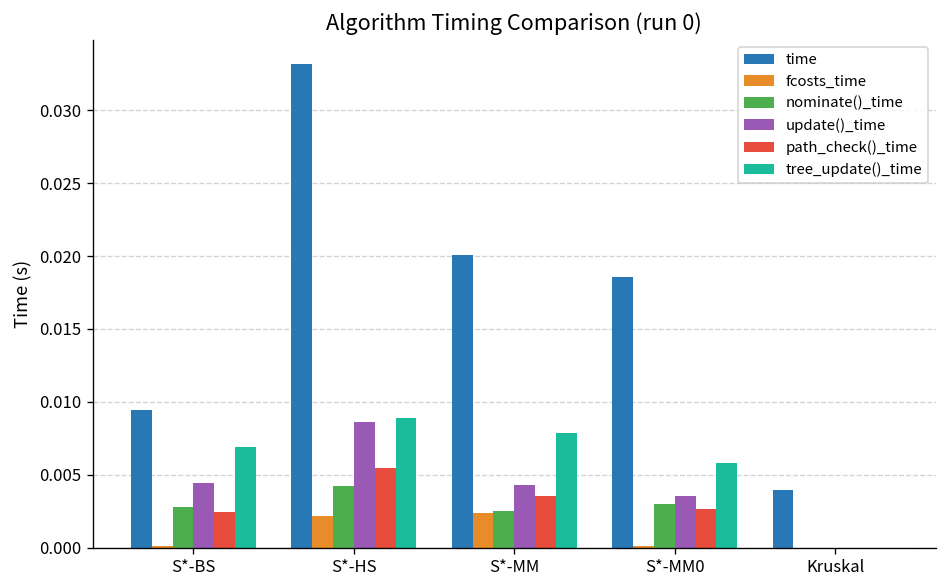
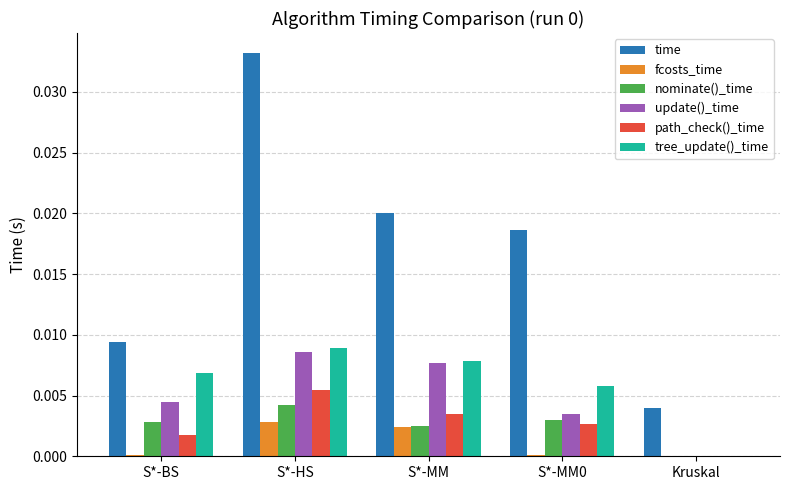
path_check()_time, S*-BS: 0.0024 -> 0.0017
fcosts_time, S*-HS: 0.0022 -> 0.0028
update()_time, S*-MM: 0.0043 -> 0.0077
